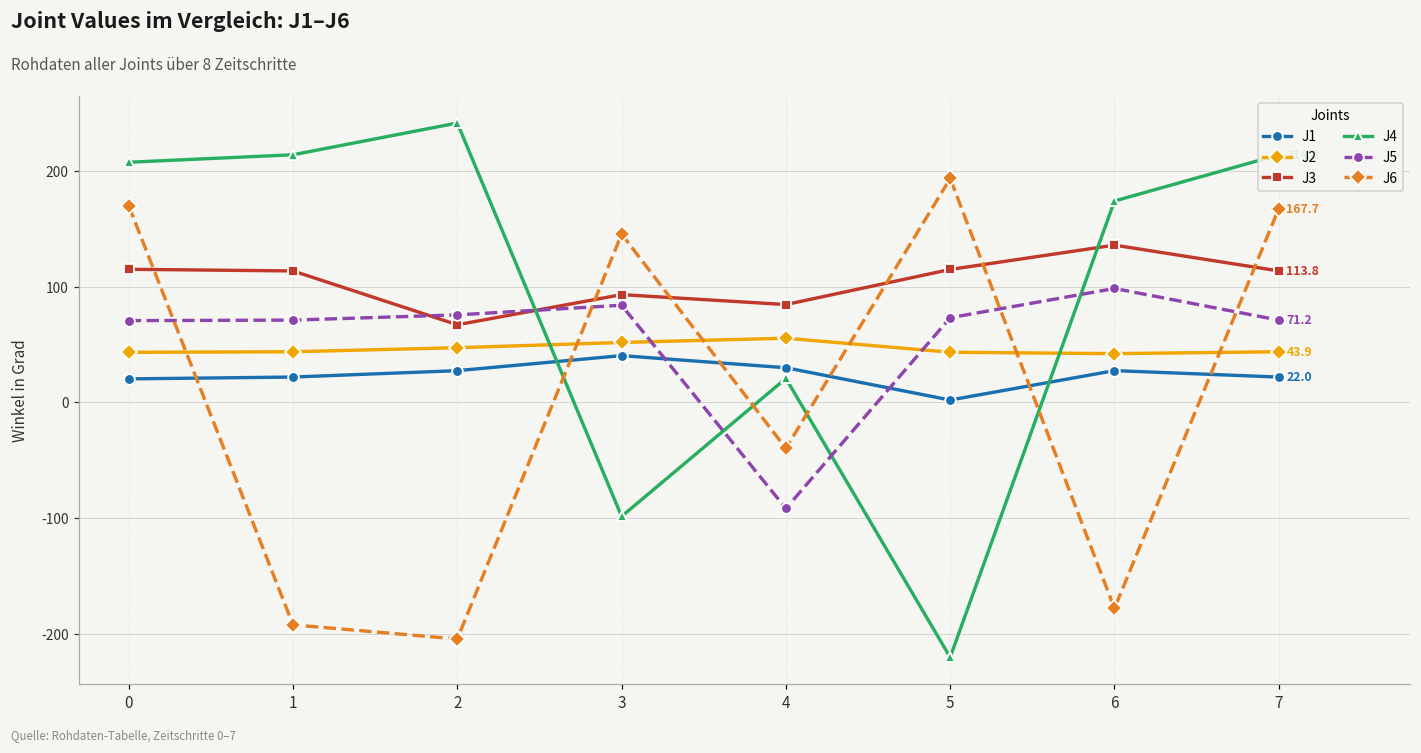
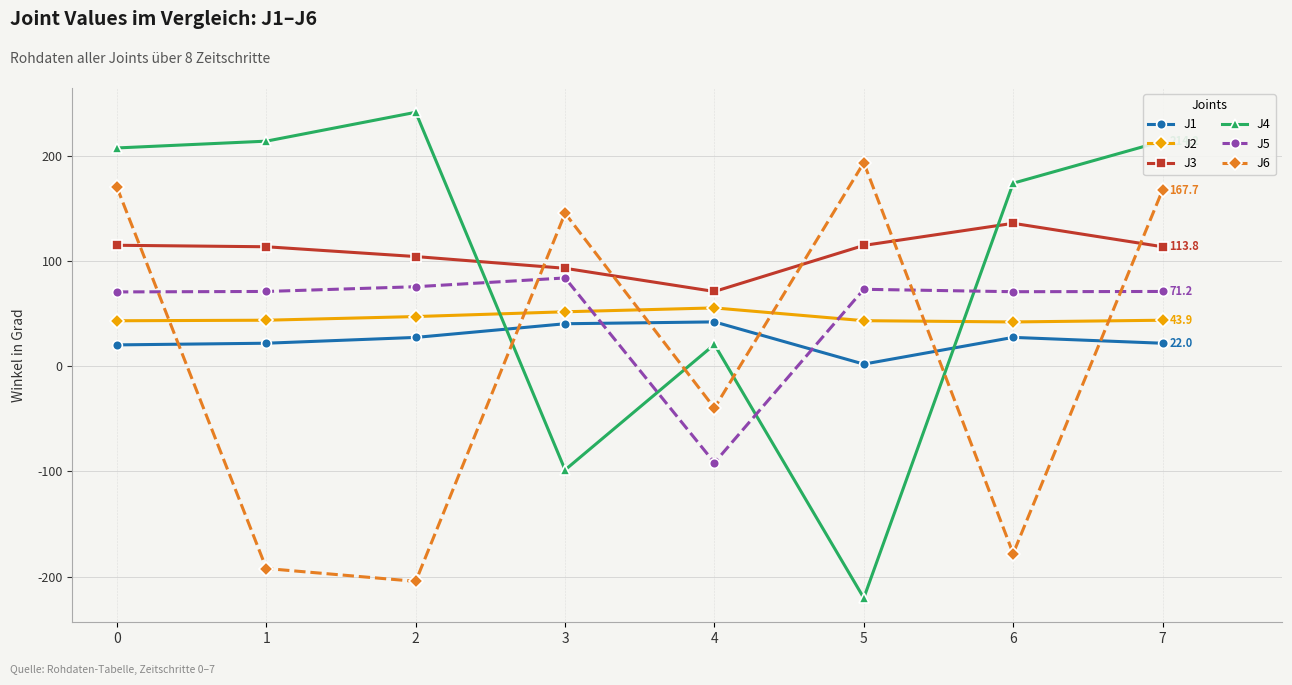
J3, 2: 67 -> 104
J1, 4: 30 -> 42
J3, 4: 85 -> 71
J5, 6: 99 -> 71
